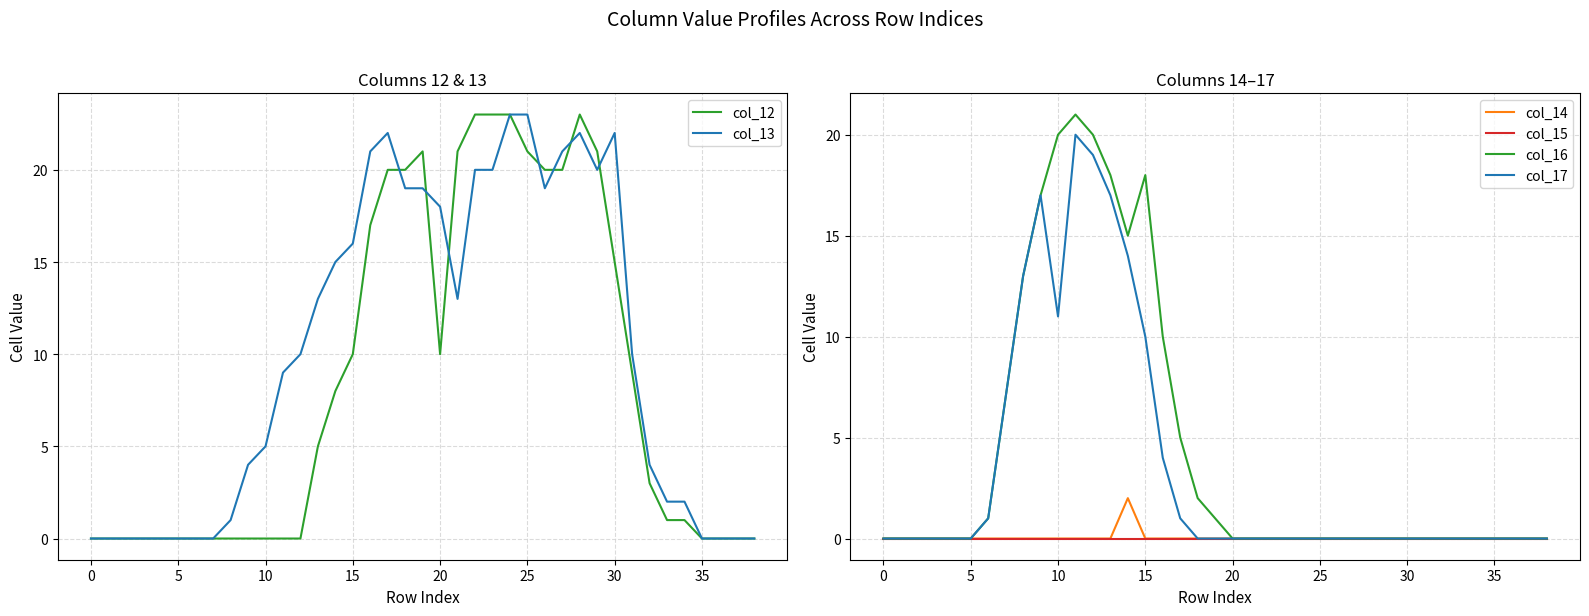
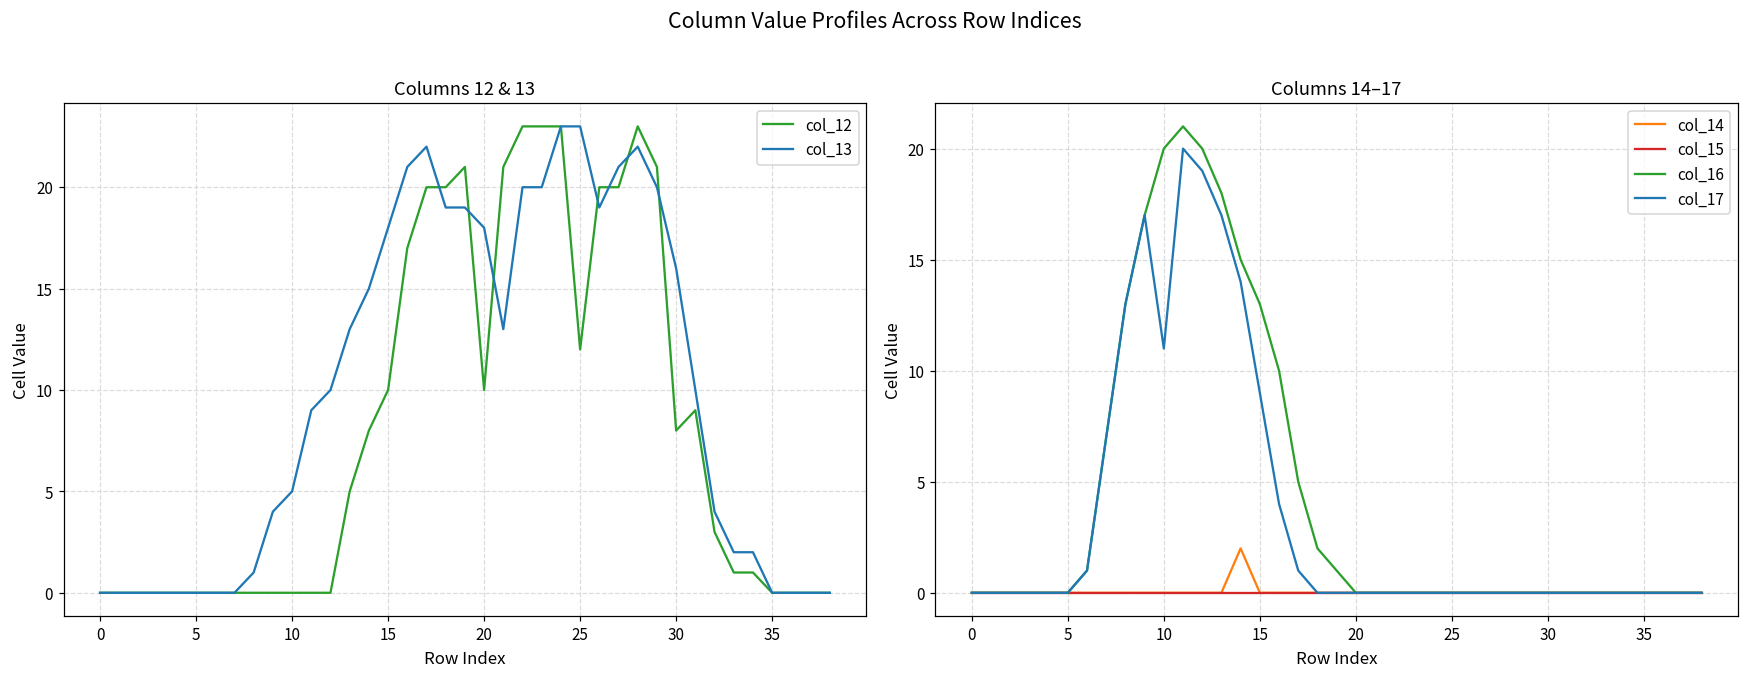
Columns 12 & 13, col_13, 15: 16 -> 18
Columns 12 & 13, col_12, 25: 21 -> 12
Columns 12 & 13, col_12, 30: 15 -> 8
Columns 12 & 13, col_13, 30: 22 -> 16
Columns 14–17, col_16, 15: 18 -> 13
Columns 14–17, col_17, 15: 10 -> 9
